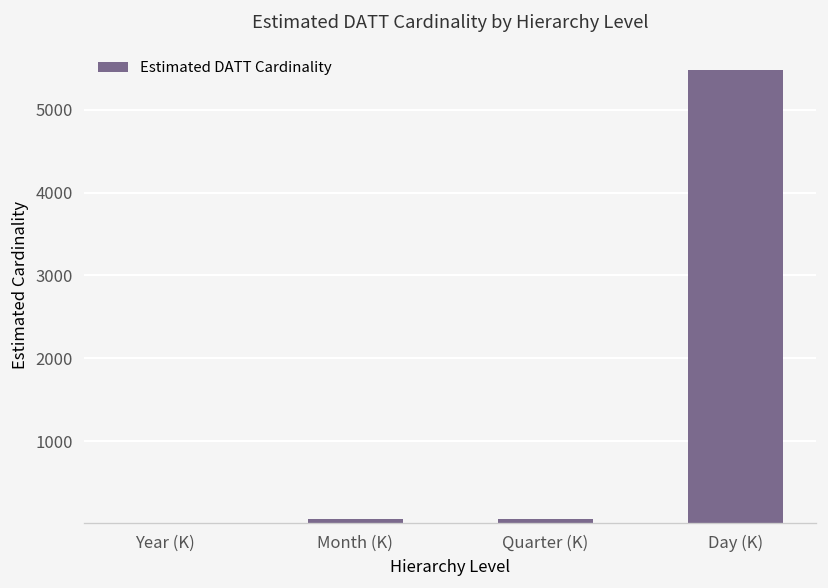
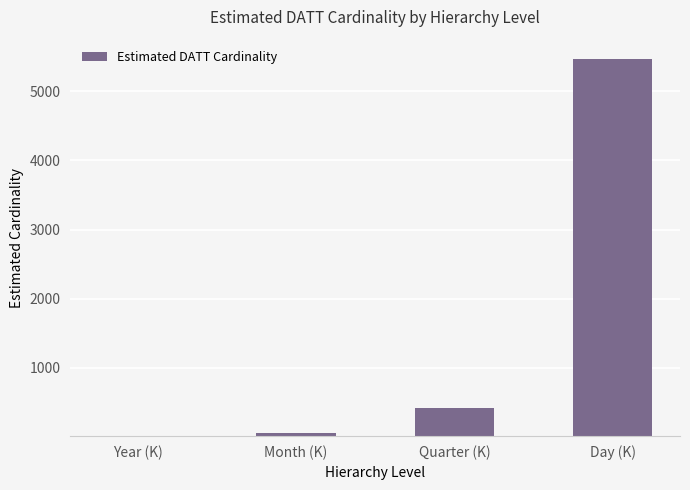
Quarter (K): 100 -> 400
